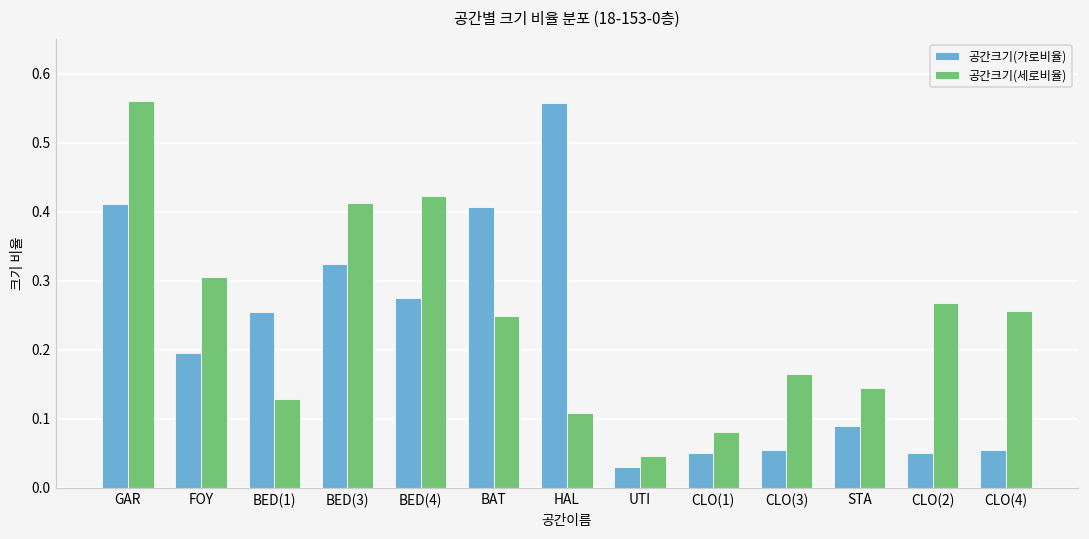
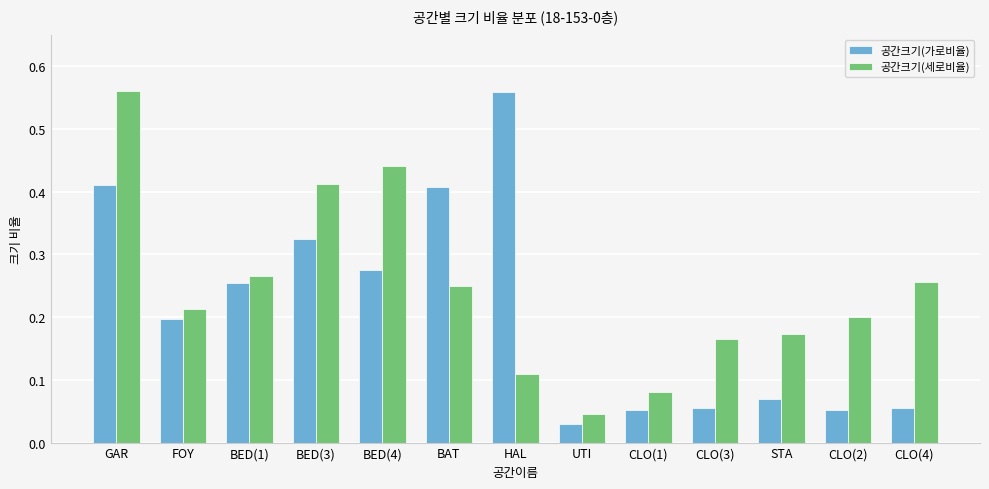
공간크기(세로비율), FOY: 0.31 -> 0.21
공간크기(세로비율), BED(1): 0.13 -> 0.26
공간크기(세로비율), BED(4): 0.42 -> 0.44
공간크기(가로비율), STA: 0.09 -> 0.07
공간크기(세로비율), STA: 0.15 -> 0.17
공간크기(세로비율), CLO(2): 0.27 -> 0.20
